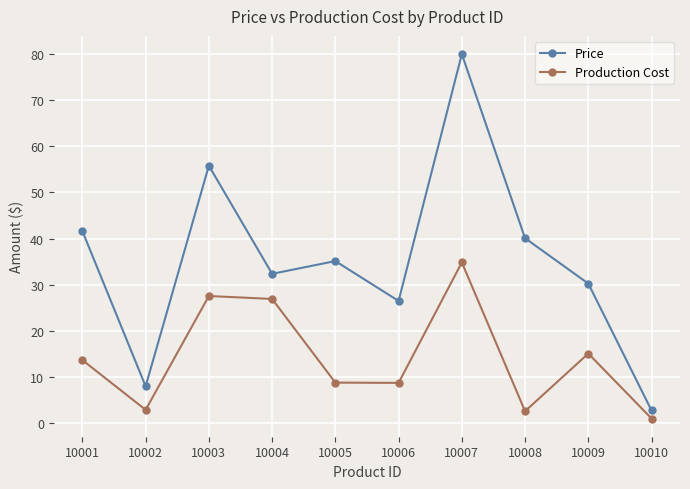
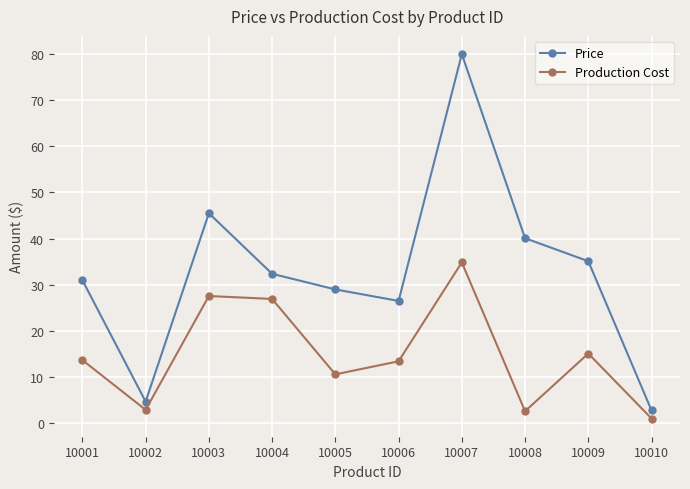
Price, 10001: 42 -> 31
Price, 10002: 8 -> 5
Price, 10003: 56 -> 46
Price, 10005: 35 -> 29
Production Cost, 10005: 9 -> 11
Production Cost, 10006: 9 -> 13
Price, 10009: 30 -> 35
